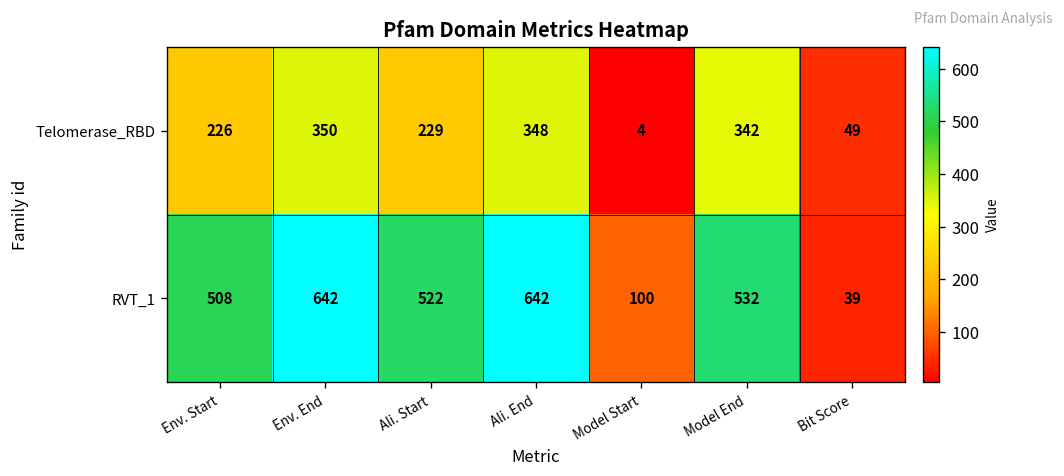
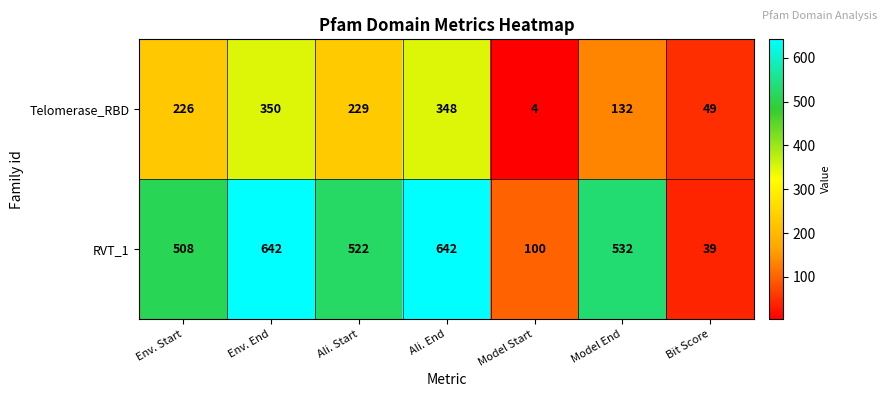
Telomerase_RBD, Model End: 342 -> 132
